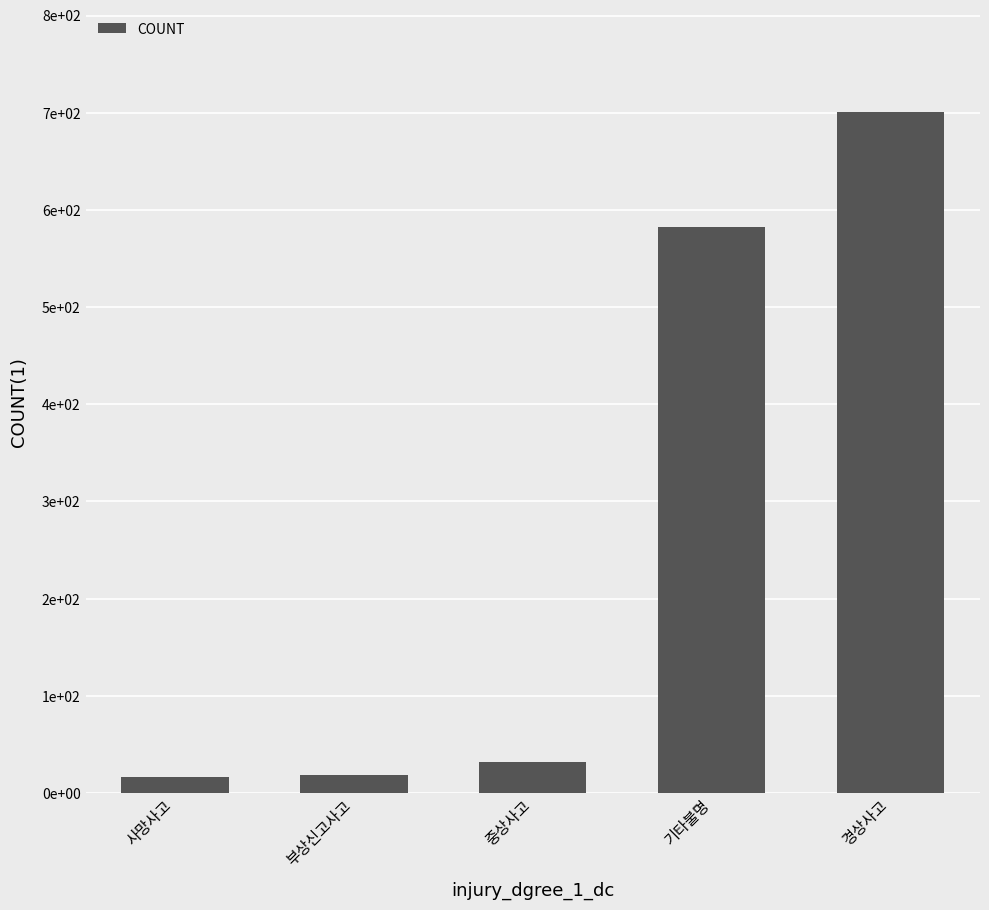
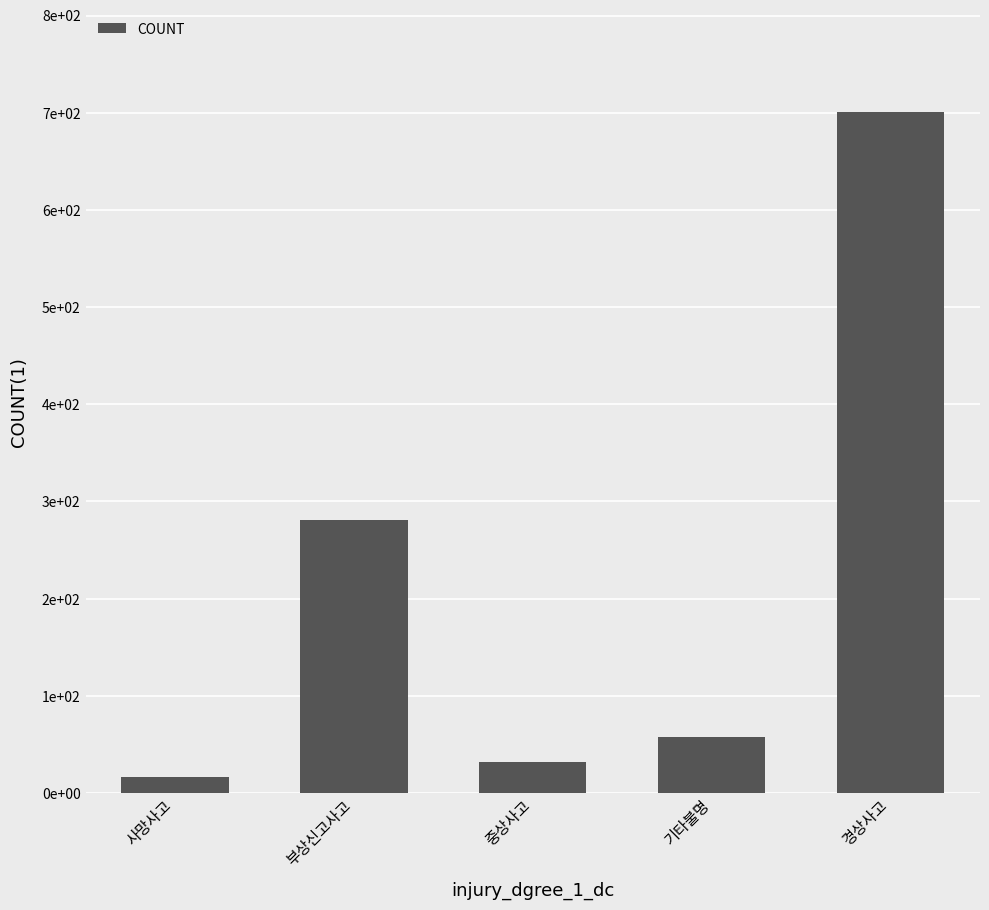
부상신고사고: 20 -> 280
기타불명: 580 -> 60
